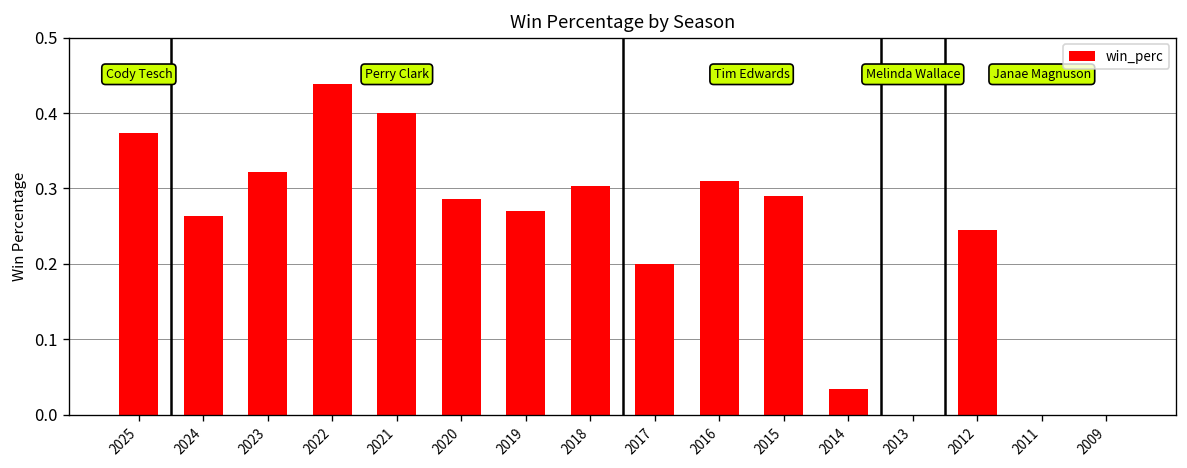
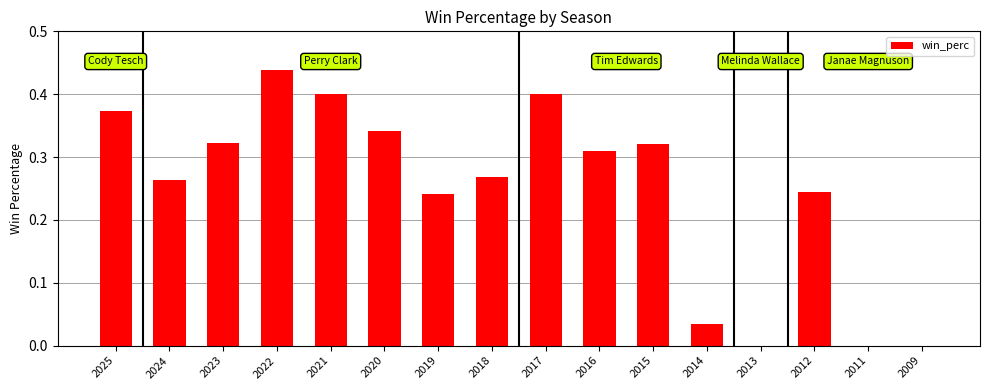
2020: 0.29 -> 0.34
2019: 0.27 -> 0.24
2018: 0.30 -> 0.27
2017: 0.2 -> 0.4
2015: 0.29 -> 0.32
